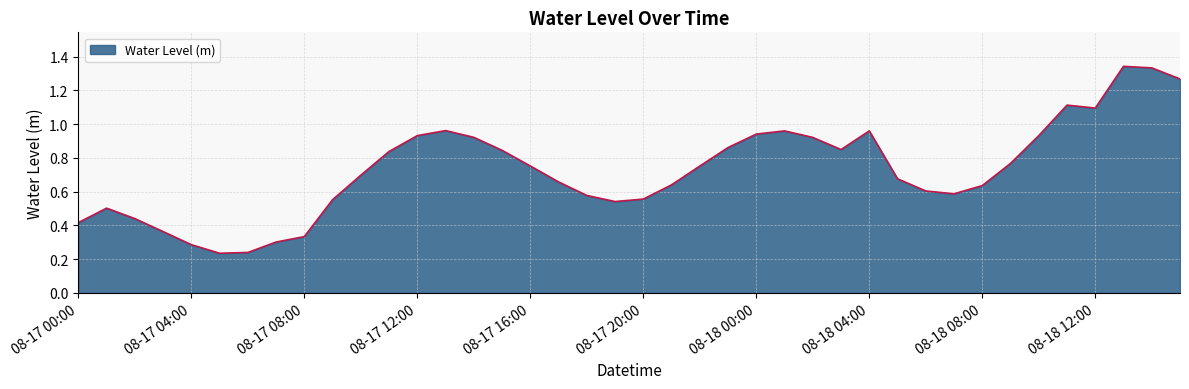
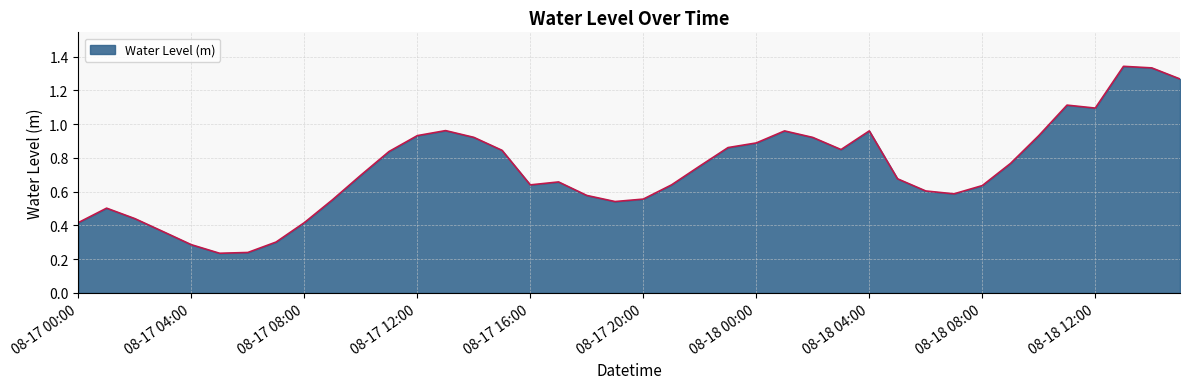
08-17 08:00: 0.33 -> 0.42
08-17 16:00: 0.75 -> 0.64
08-18 00:00: 0.94 -> 0.89
